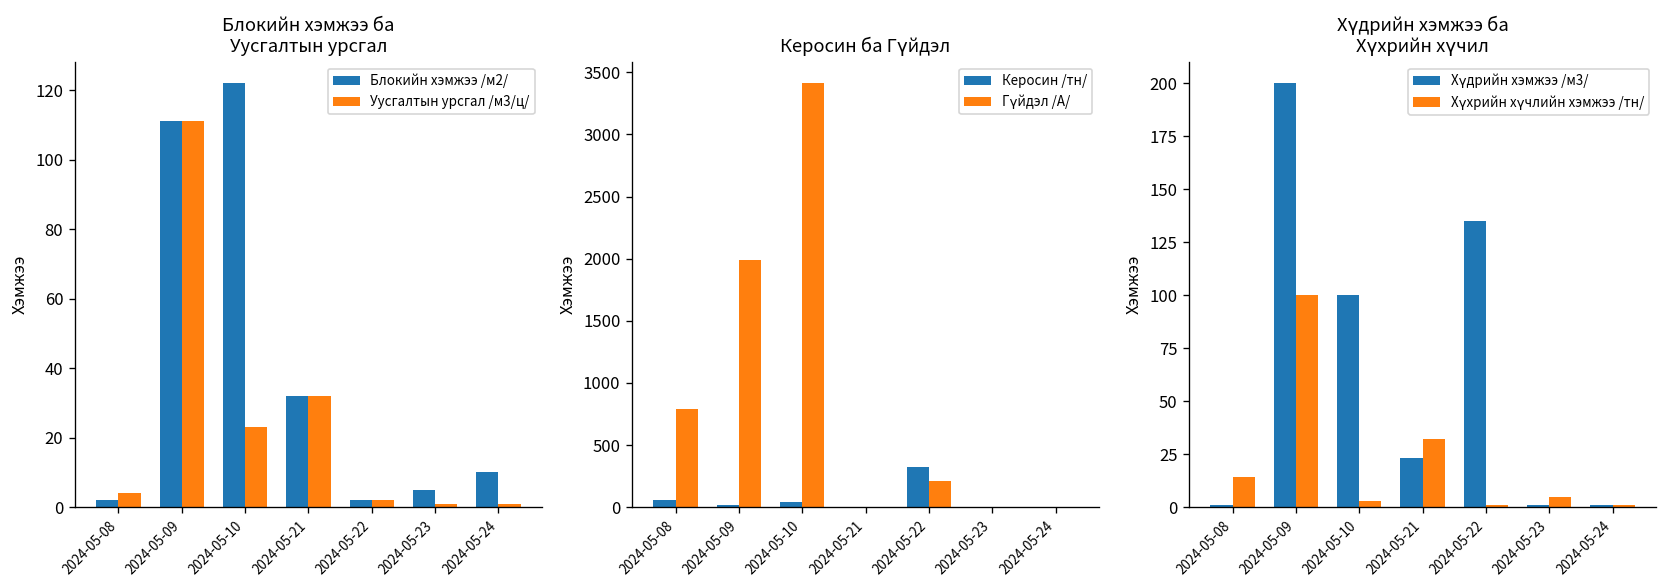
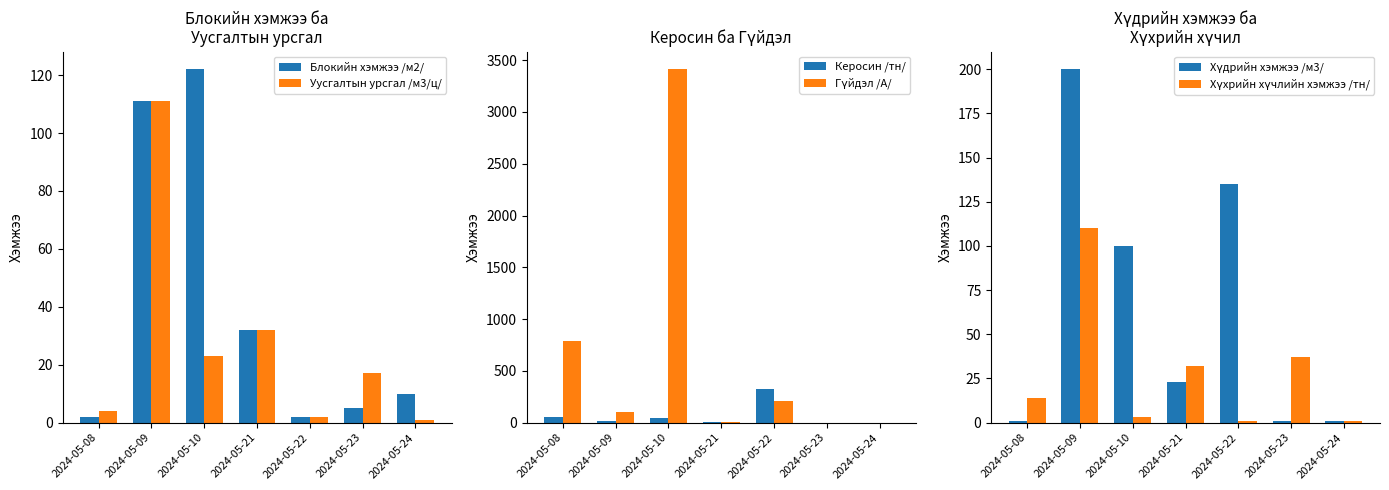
Блокийн хэмжээ ба Уусгалтын урсгал, Уусгалтын урсгал /м3/ц/, 2024-05-23: 1 -> 17
Керосин ба Гүйдэл, Гүйдэл /А/, 2024-05-09: 1990 -> 100
Хүдрийн хэмжээ ба Хүхрийн хүчил, Хүхрийн хүчлийн хэмжээ /тн/, 2024-05-09: 100 -> 110
Хүдрийн хэмжээ ба Хүхрийн хүчил, Хүхрийн хүчлийн хэмжээ /тн/, 2024-05-23: 5 -> 37
